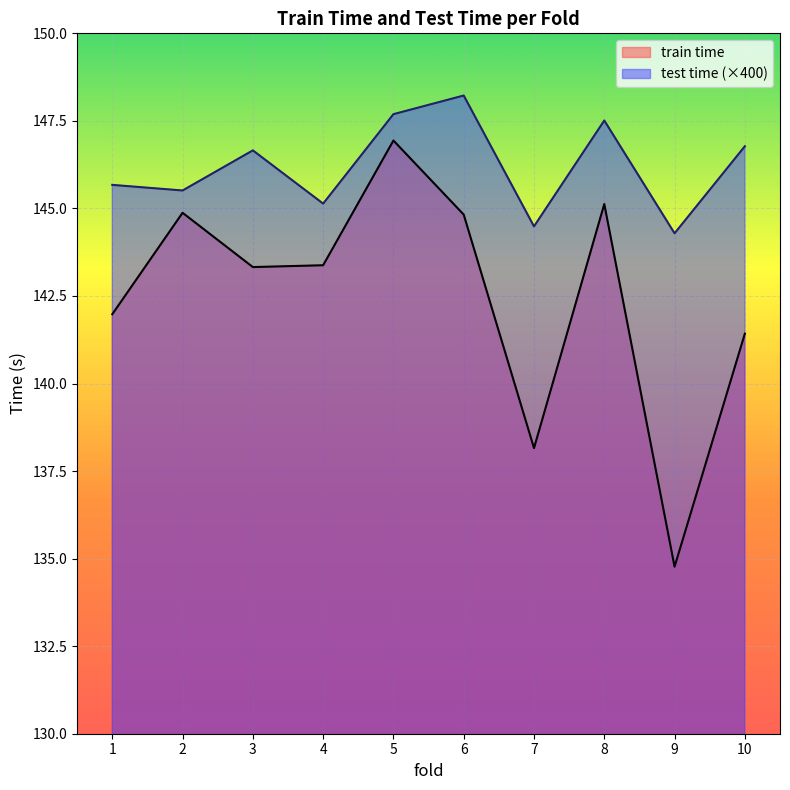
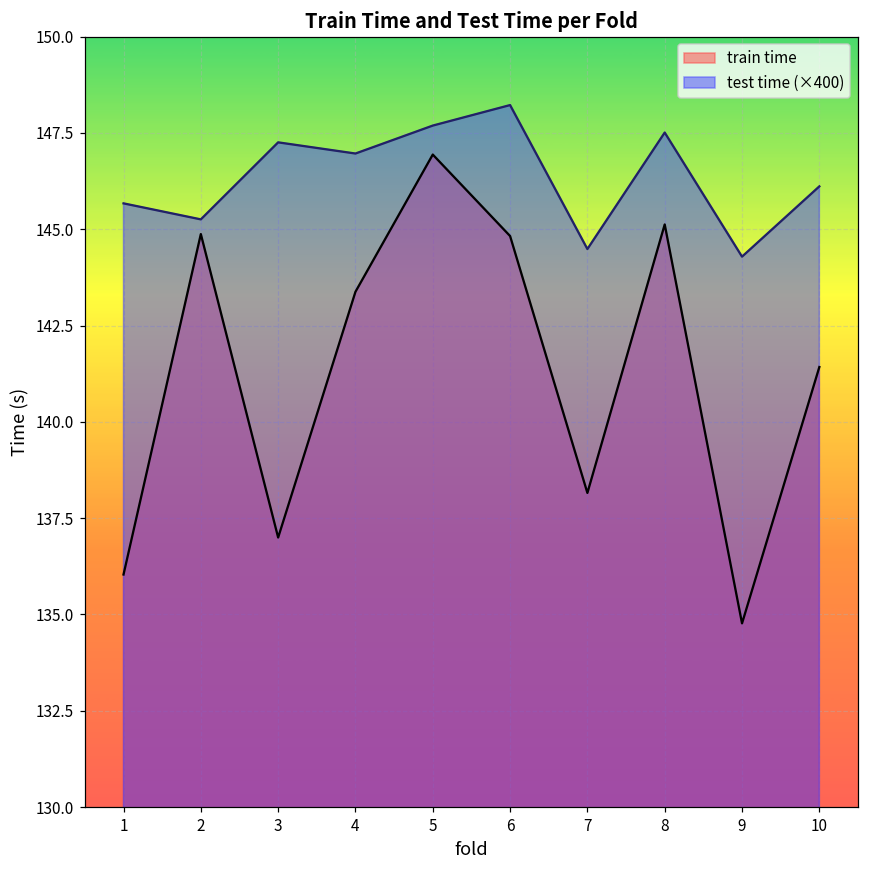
train time, 1: 142.0 -> 136.0
test time (×400), 2: 145.5 -> 145.3
train time, 3: 143.3 -> 137.0
test time (×400), 3: 146.7 -> 147.3
test time (×400), 4: 145.1 -> 147.0
test time (×400), 10: 146.8 -> 146.1
